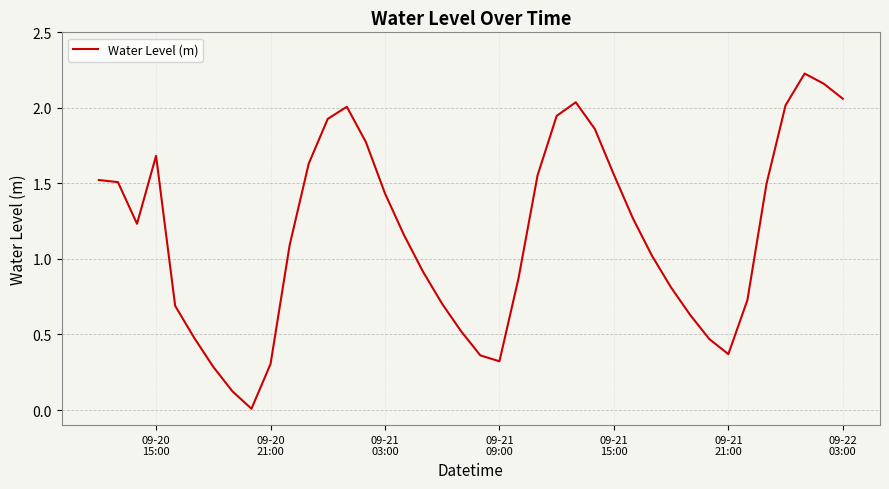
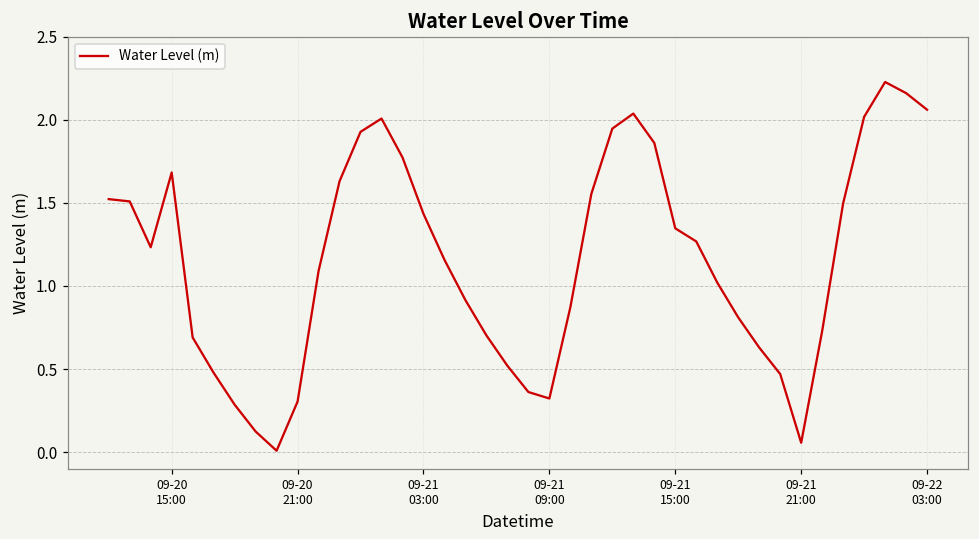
09-21 15:00: 1.56 -> 1.35
09-21 21:00: 0.37 -> 0.06
